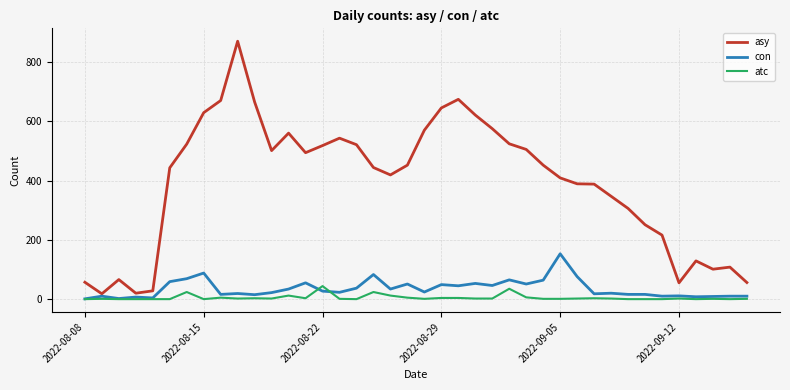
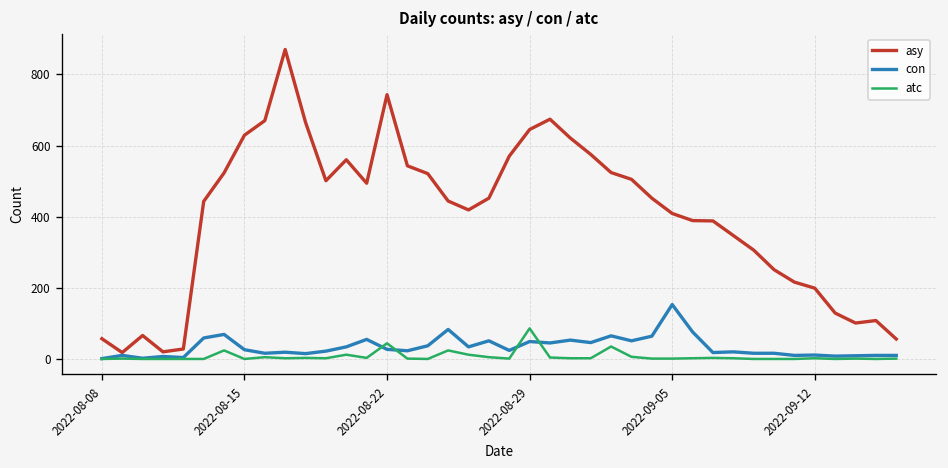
con, 2022-08-15: 90 -> 30
asy, 2022-08-22: 520 -> 740
atc, 2022-08-29: 0 -> 90
asy, 2022-09-12: 60 -> 200
